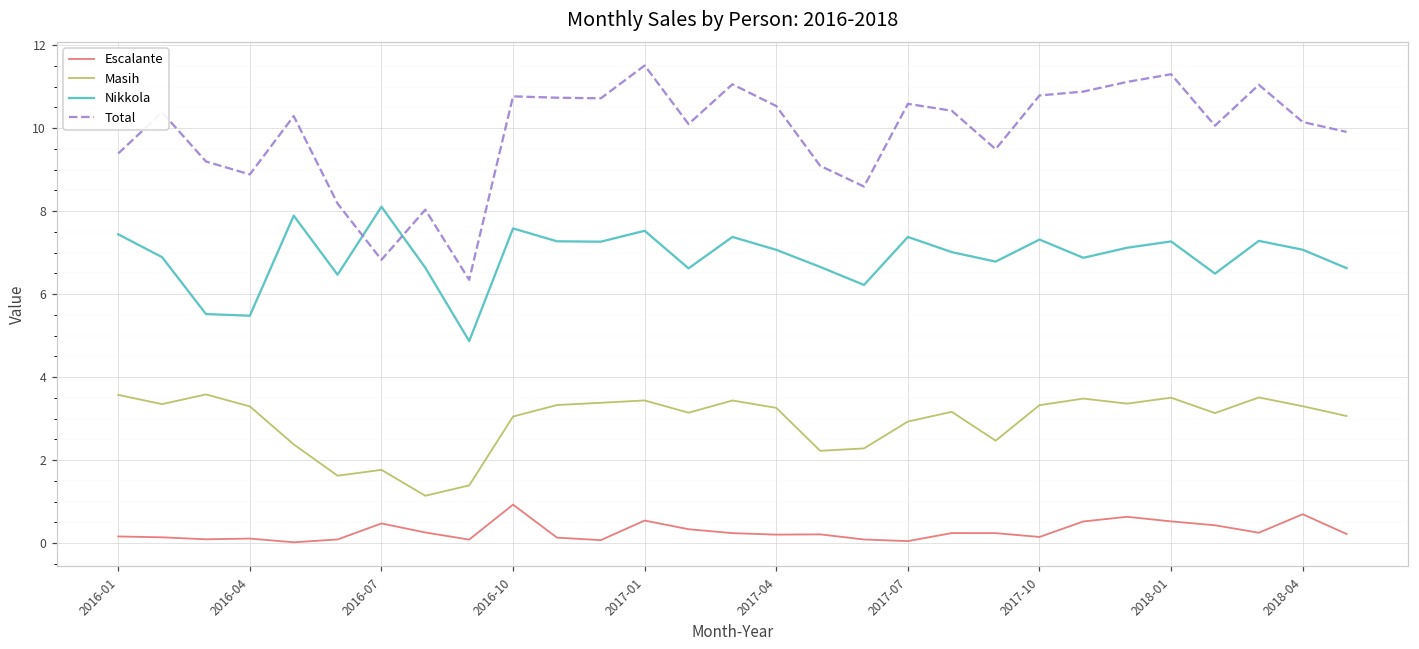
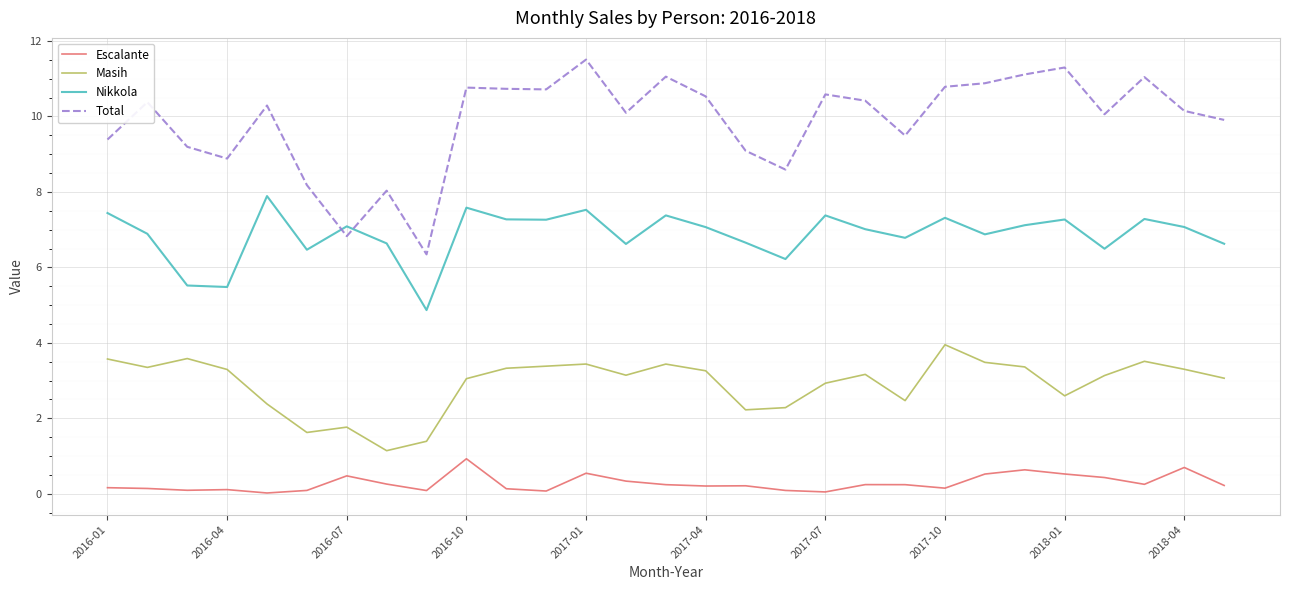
Nikkola, 2016-07: 8.1 -> 7.1
Masih, 2017-10: 3.3 -> 3.9
Masih, 2018-01: 3.5 -> 2.6
